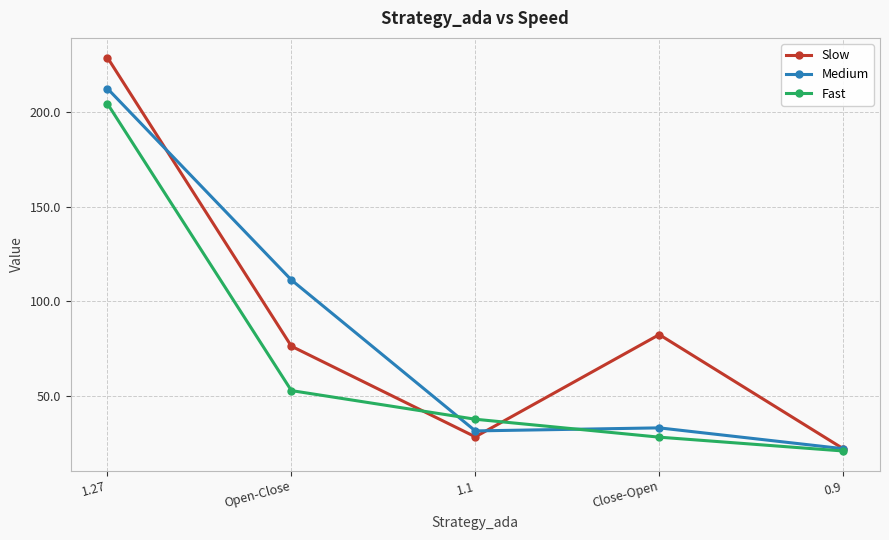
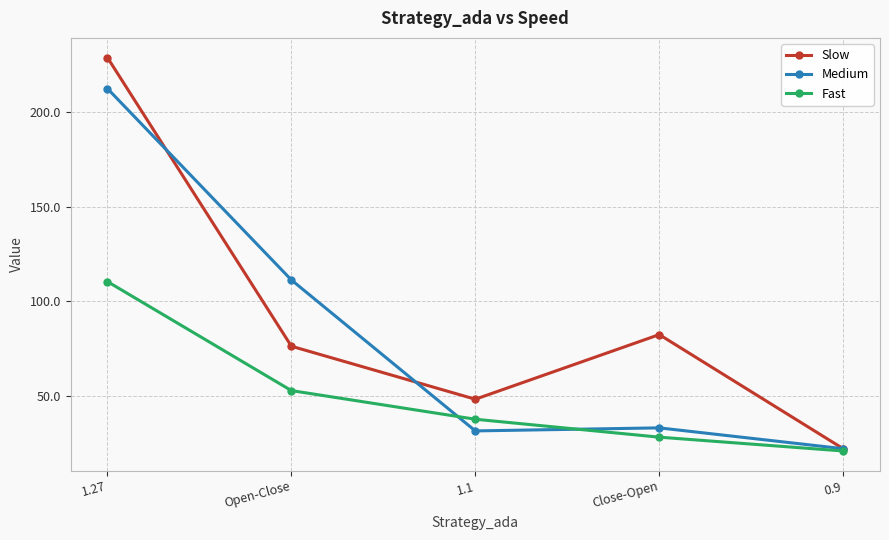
Fast, 1.27: 205 -> 111
Slow, 1.1: 28 -> 48
